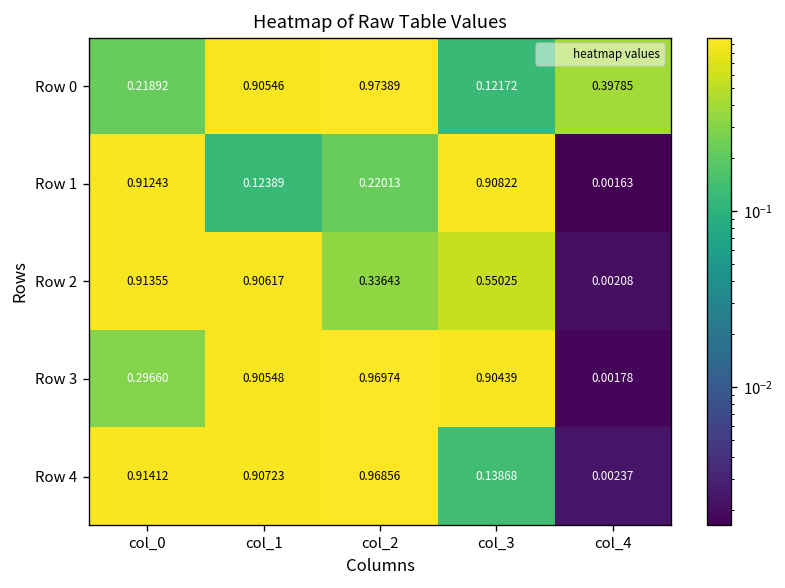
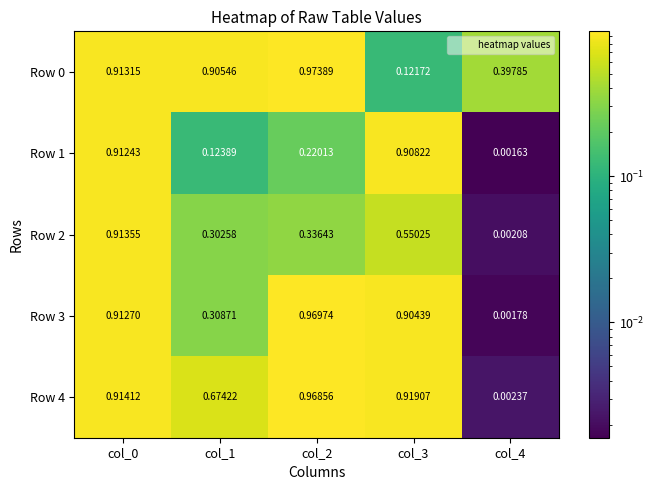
Row 0, col_0: 0.21892 -> 0.91315
Row 2, col_1: 0.90617 -> 0.30258
Row 3, col_0: 0.29660 -> 0.91270
Row 3, col_1: 0.90548 -> 0.30871
Row 4, col_1: 0.90723 -> 0.67422
Row 4, col_3: 0.13868 -> 0.91907
